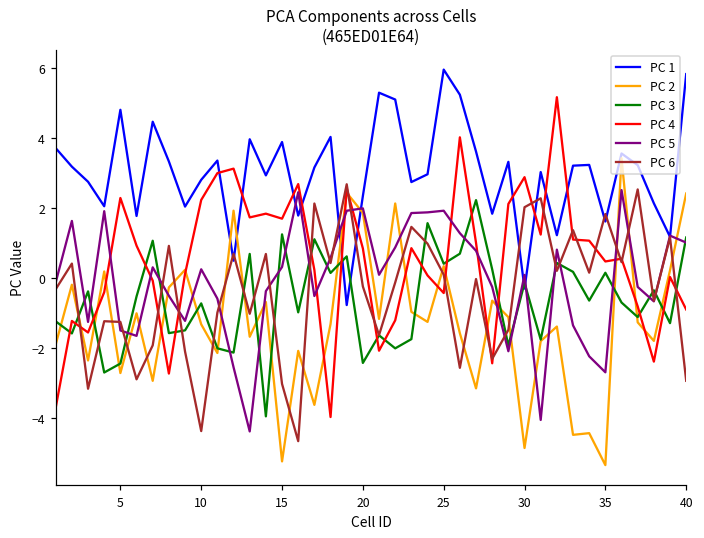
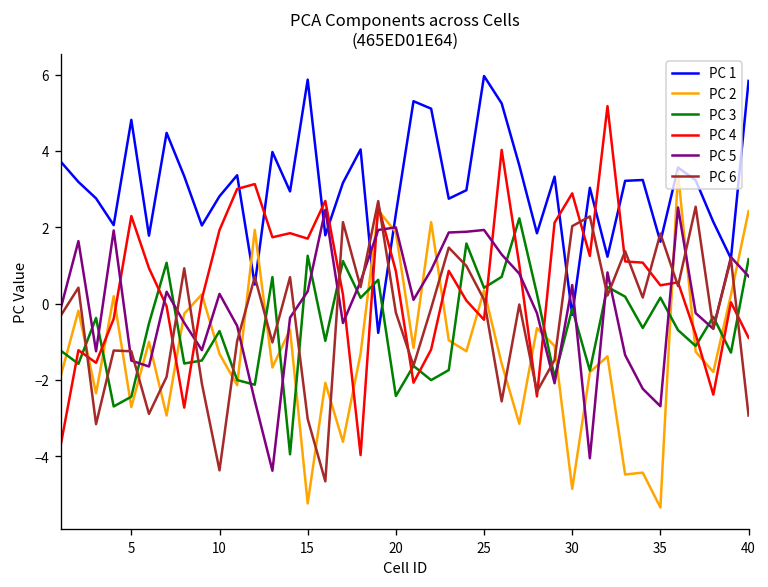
PC 4, 10: 2.2 -> 1.9
PC 1, 15: 3.9 -> 5.9
PC 5, 30: 0.1 -> 0.5
PC 5, 40: 1.0 -> 0.7
